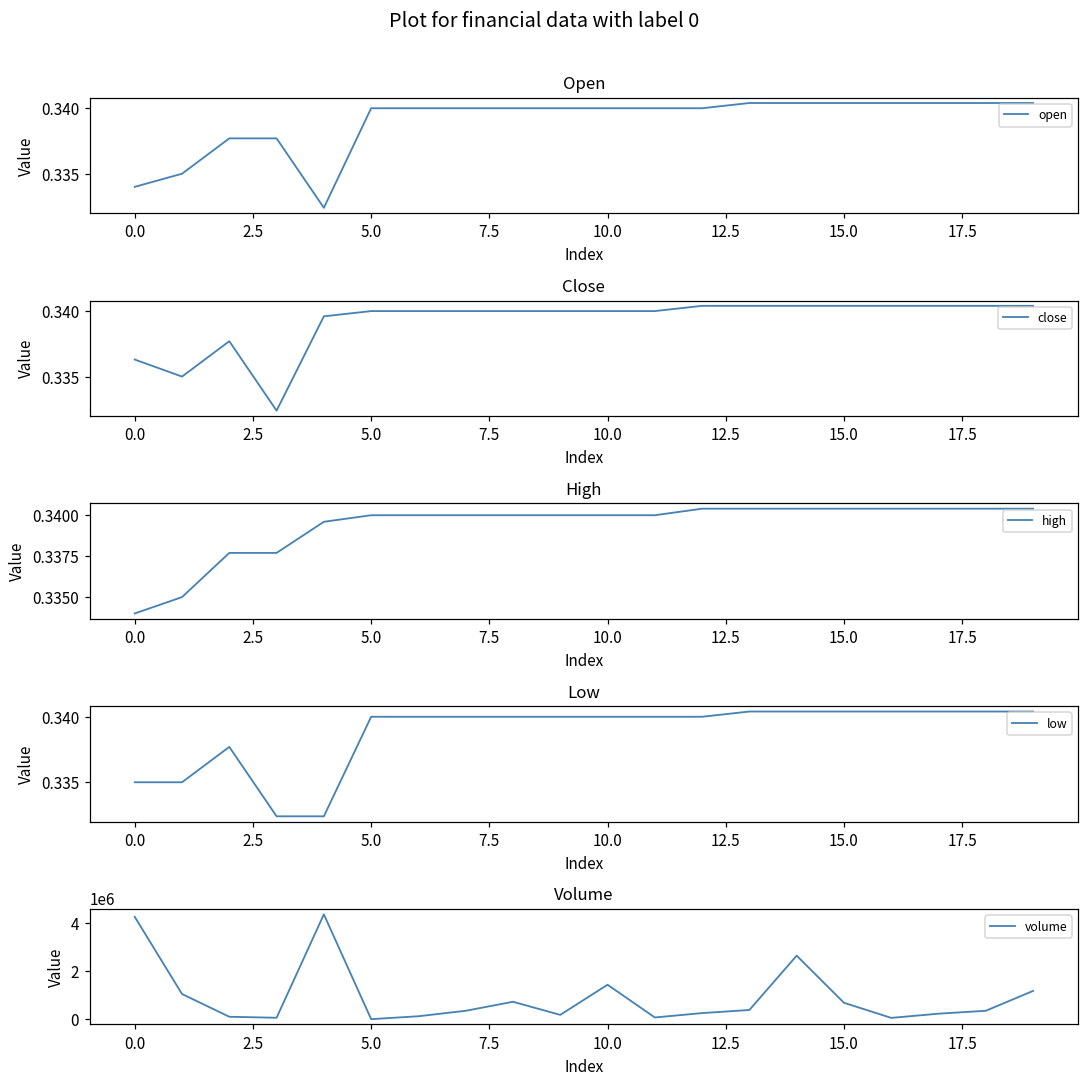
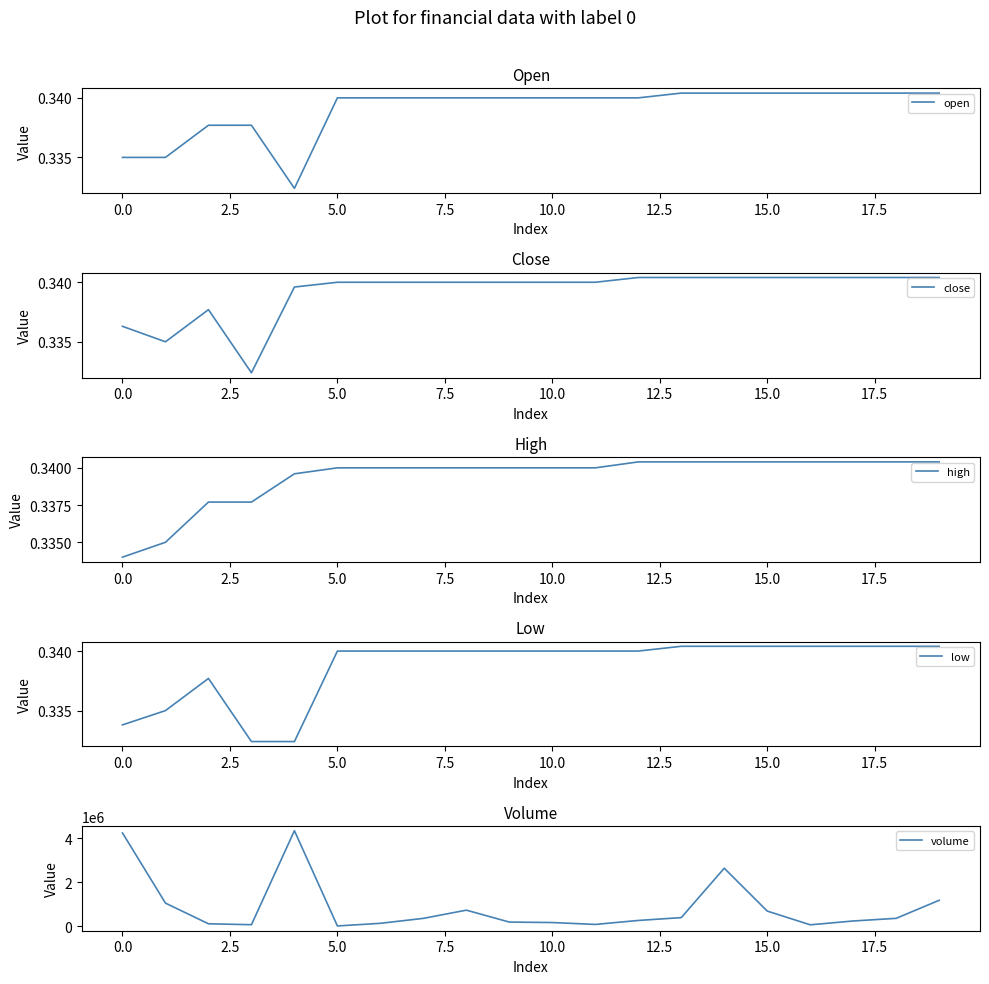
Open, 0.0: 0.334 -> 0.335
Low, 0.0: 0.3350 -> 0.3338
Volume, 10.0: 1400000 -> 200000
